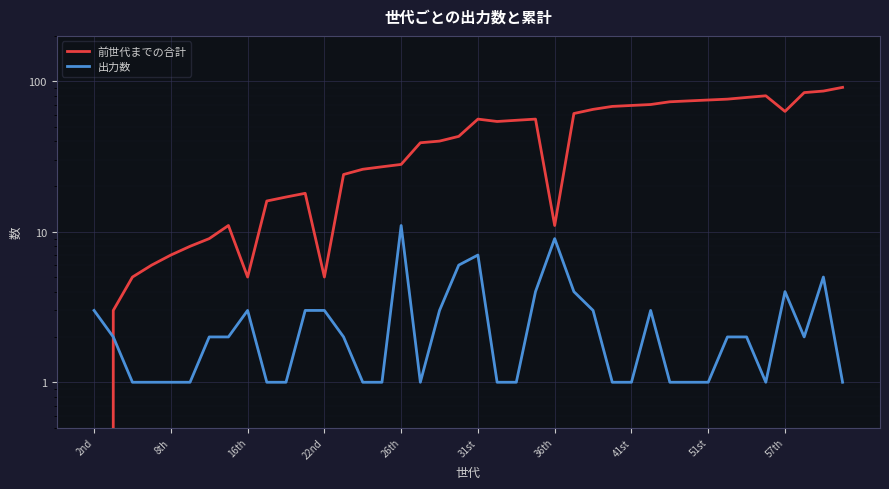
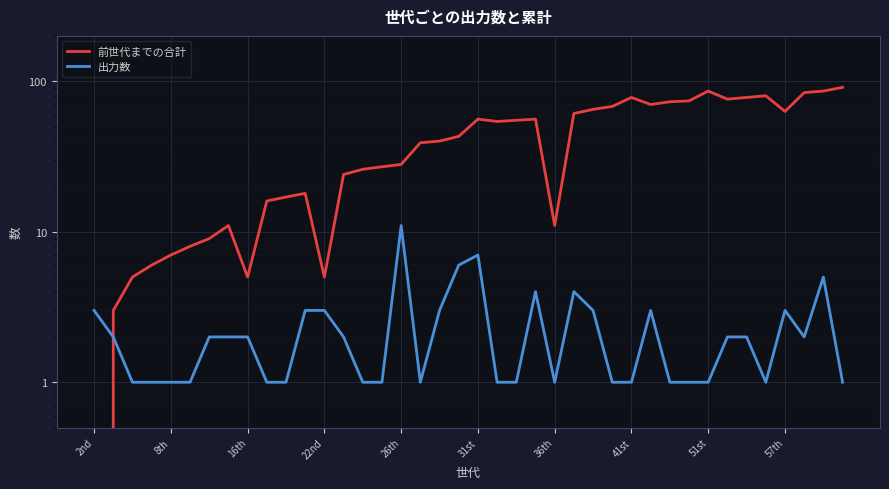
出力数, 16th: 3 -> 2
出力数, 36th: 9 -> 1
前世代までの合計, 41st: 70 -> 80
前世代までの合計, 51st: 80 -> 90
出力数, 57th: 4 -> 3
